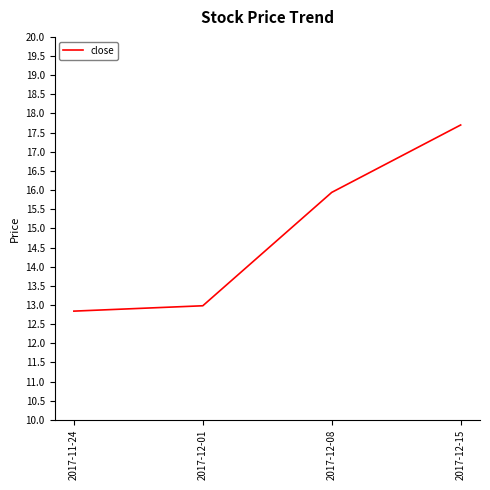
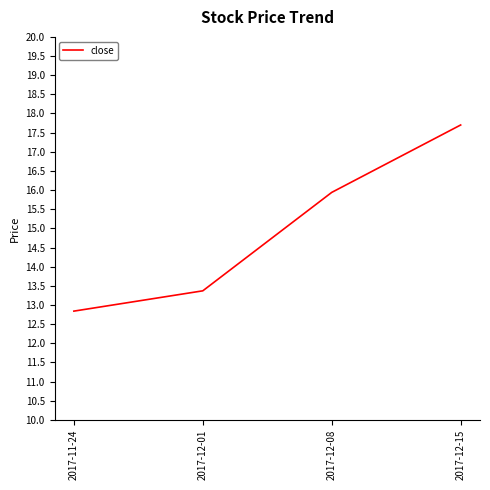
2017-12-01: 13.0 -> 13.4
